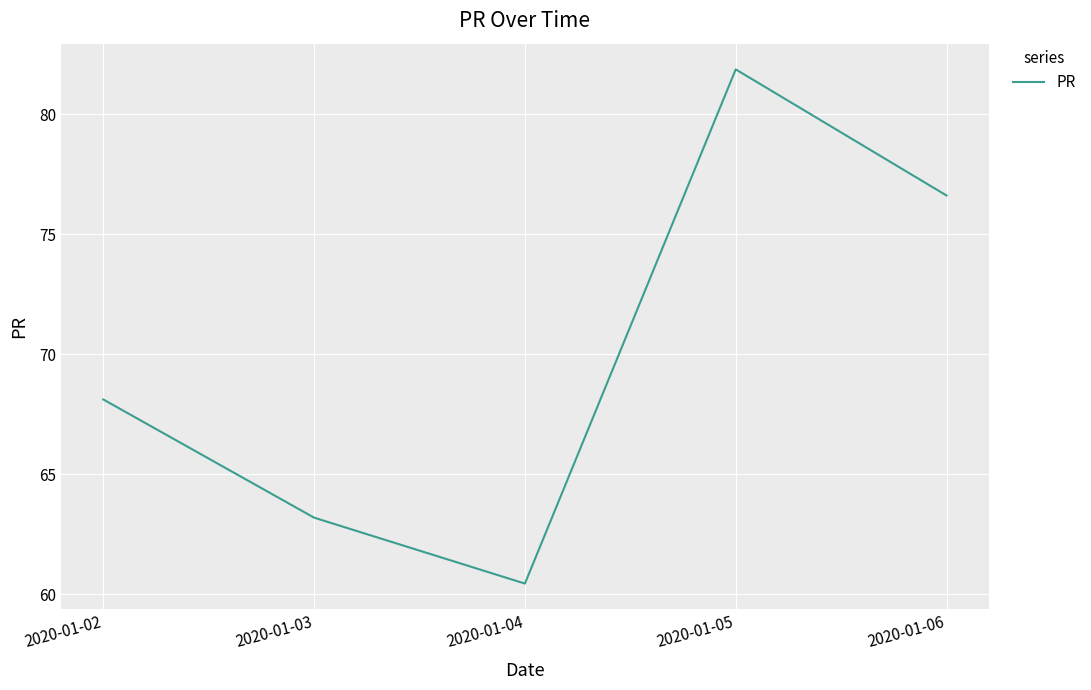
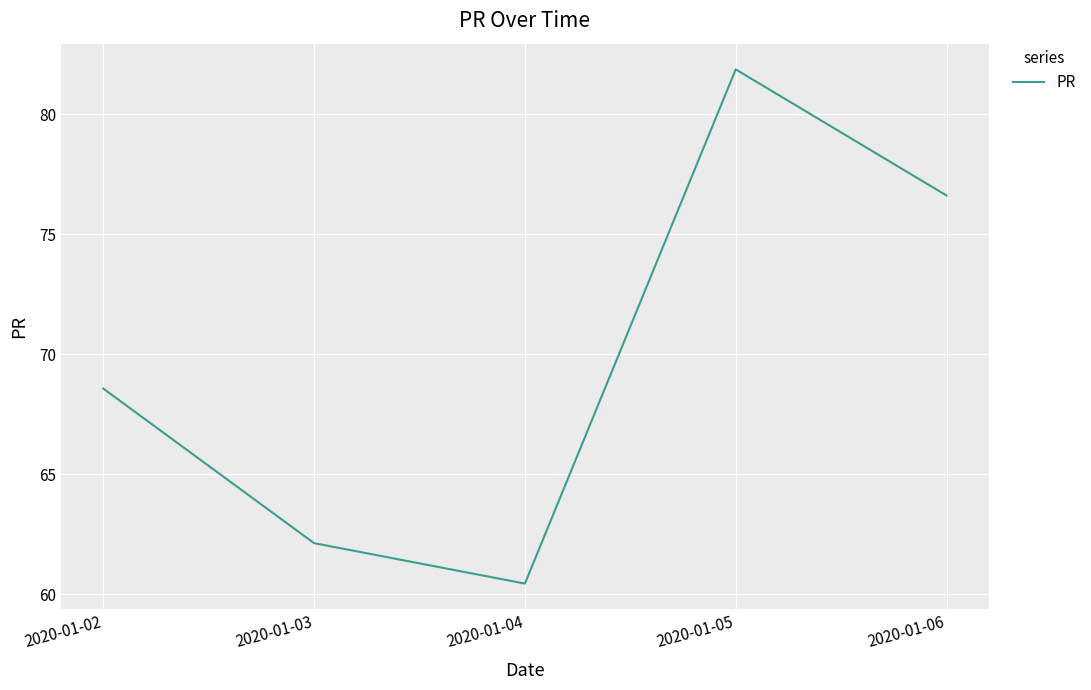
2020-01-02: 68.1 -> 68.6
2020-01-03: 63.2 -> 62.1
